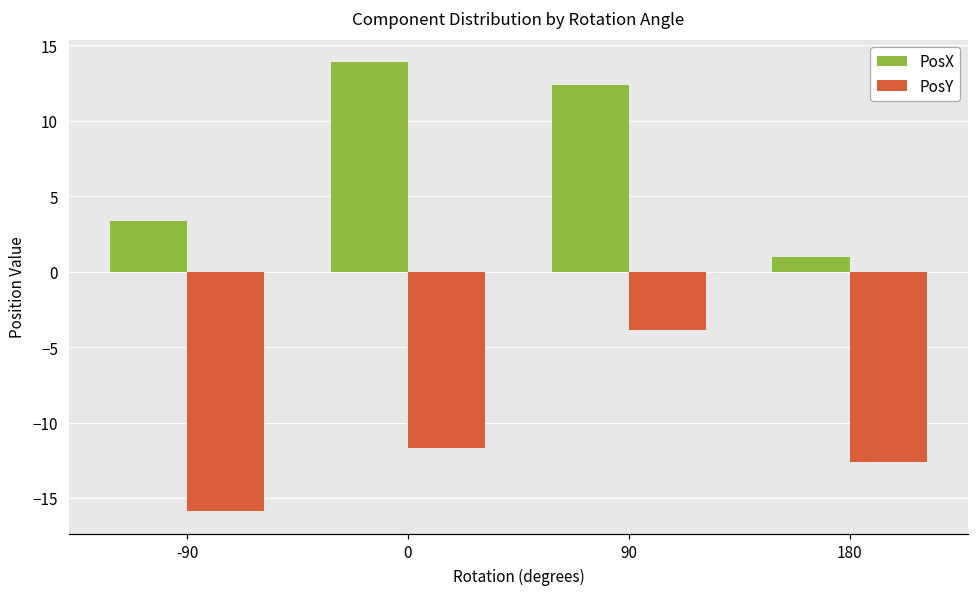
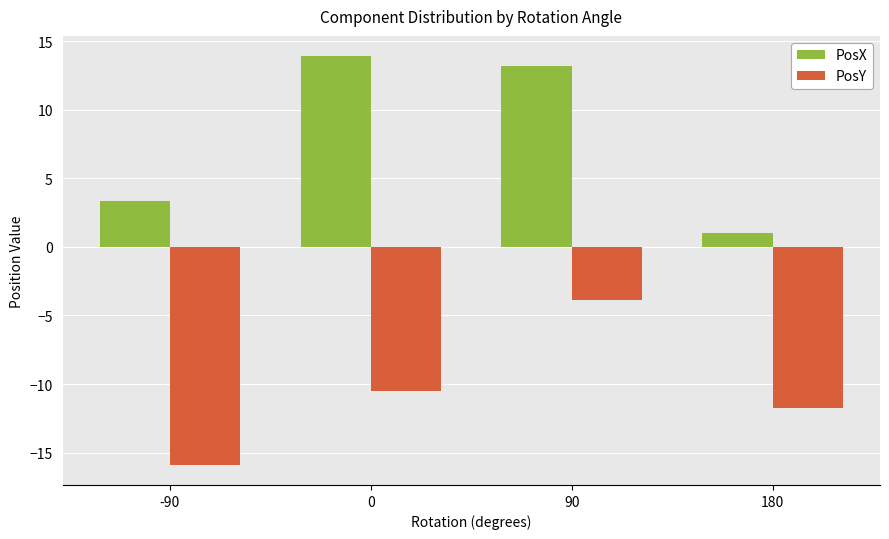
PosY, 0: -11.7 -> -10.5
PosX, 90: 12.4 -> 13.2
PosY, 180: -12.6 -> -11.7
